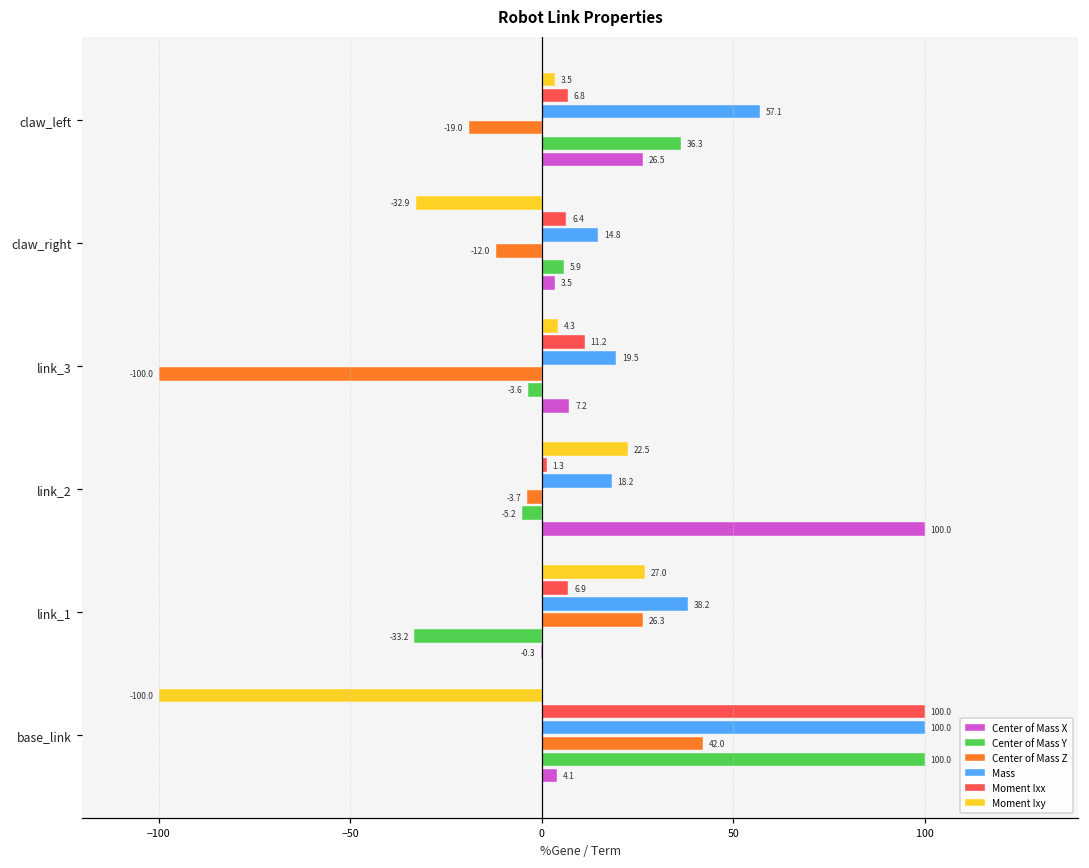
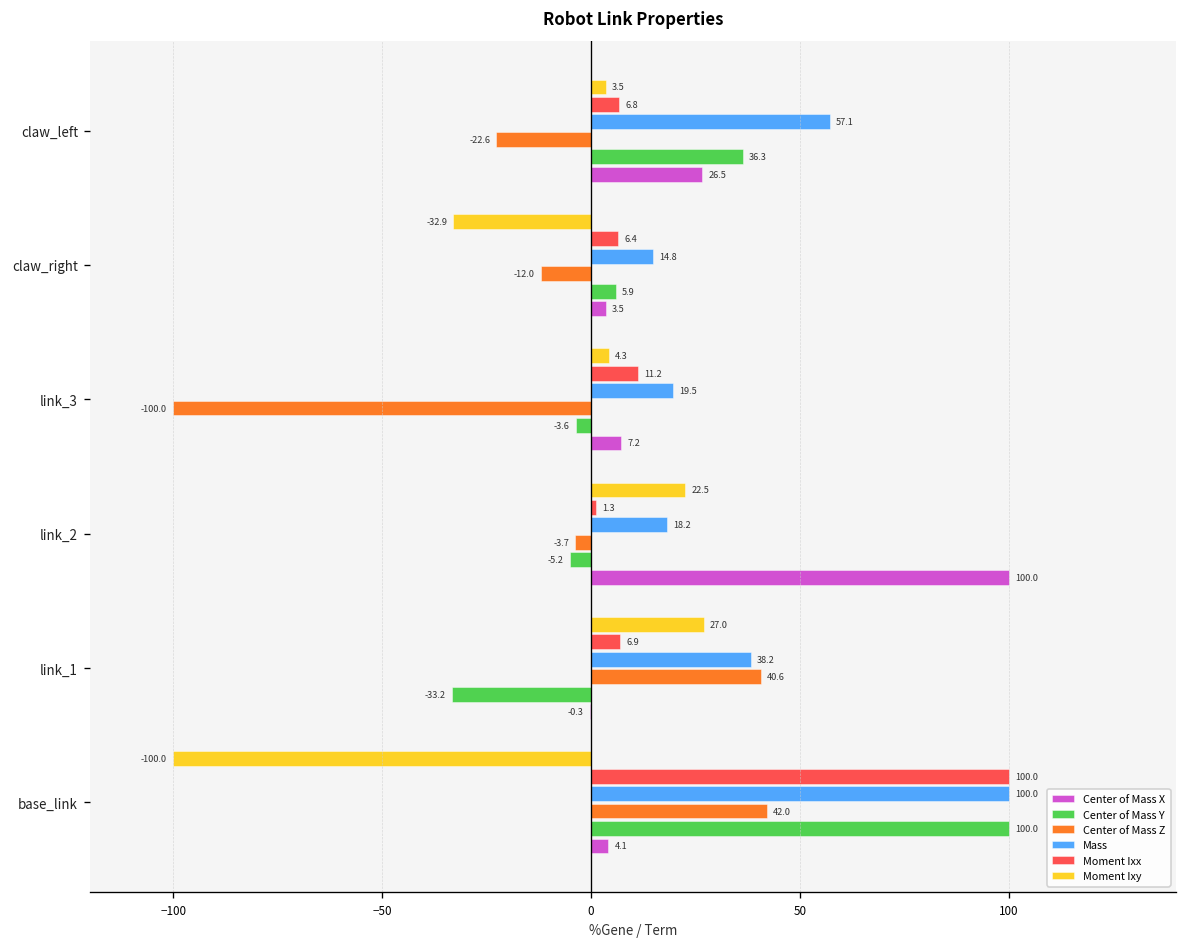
Center of Mass Z, claw_left: -19.0 -> -22.6
Center of Mass Z, link_1: 26.3 -> 40.6
